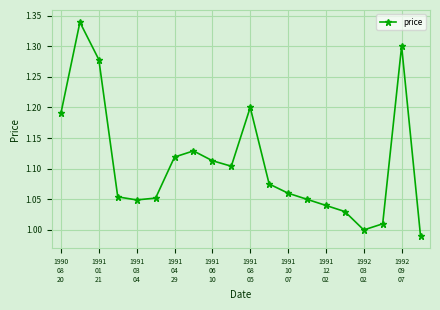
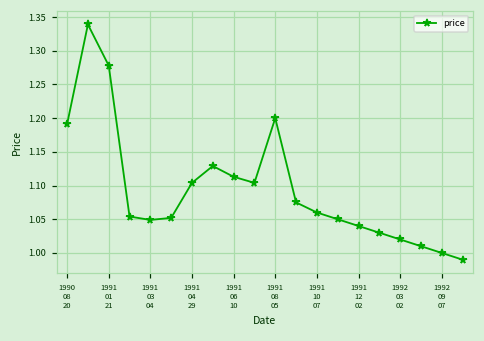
1991 04 29: 1.12 -> 1.10
1992 03 02: 1.00 -> 1.02
1992 09 07: 1.3 -> 1.0
